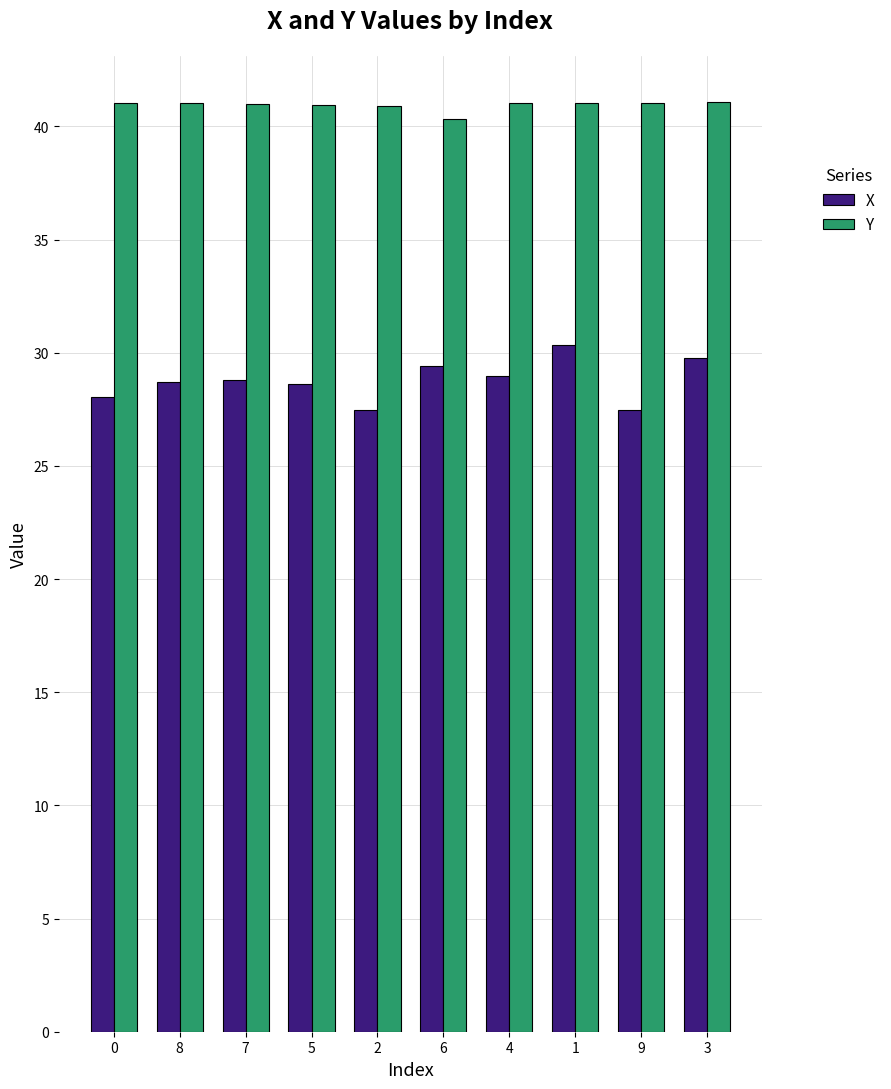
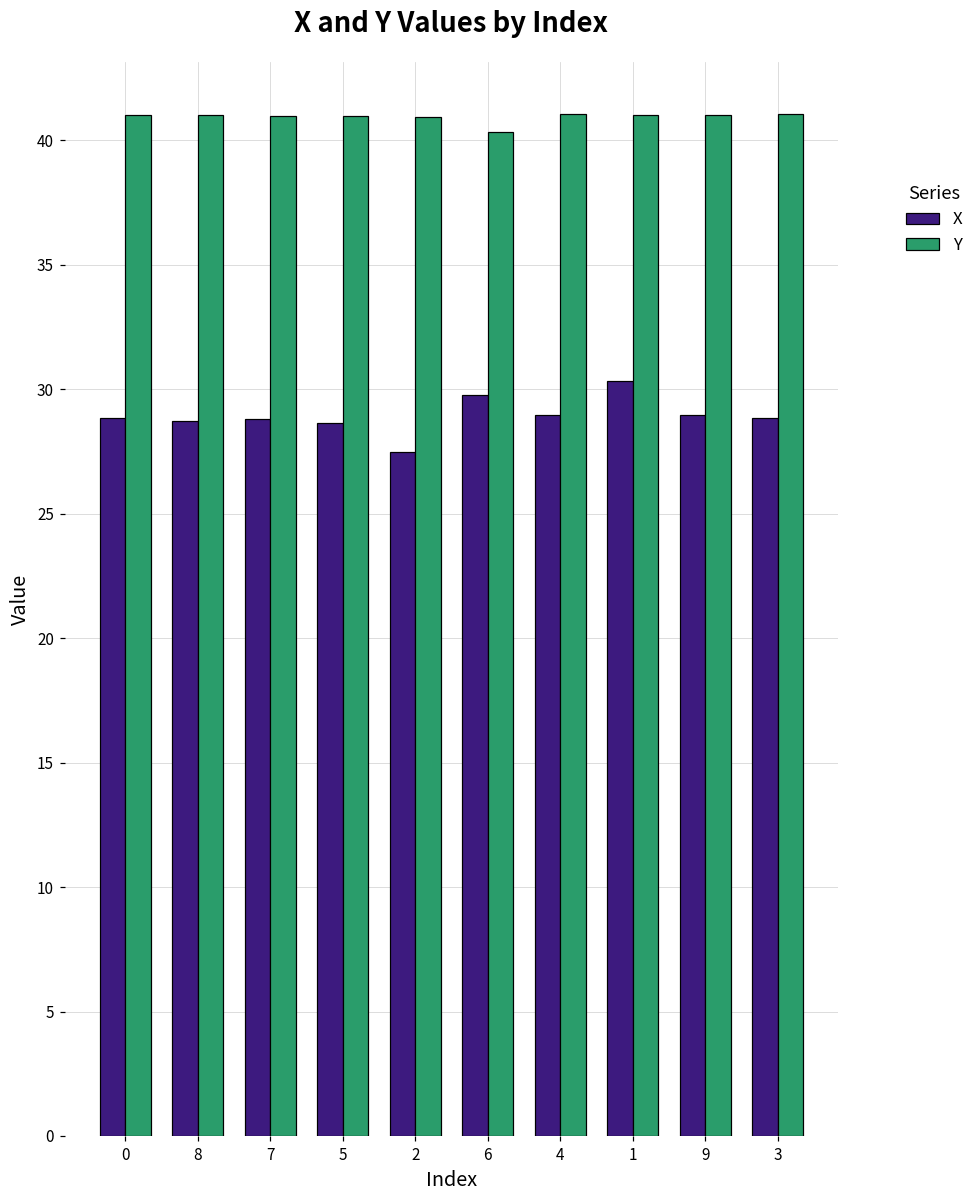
X, 0: 28.0 -> 28.8
X, 6: 29.4 -> 29.8
X, 9: 27.5 -> 28.9
X, 3: 29.8 -> 28.8
